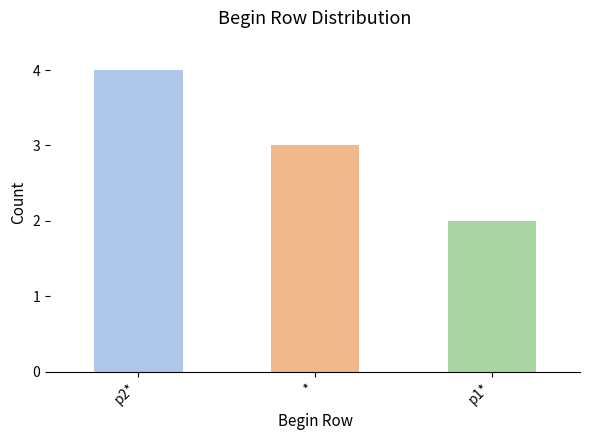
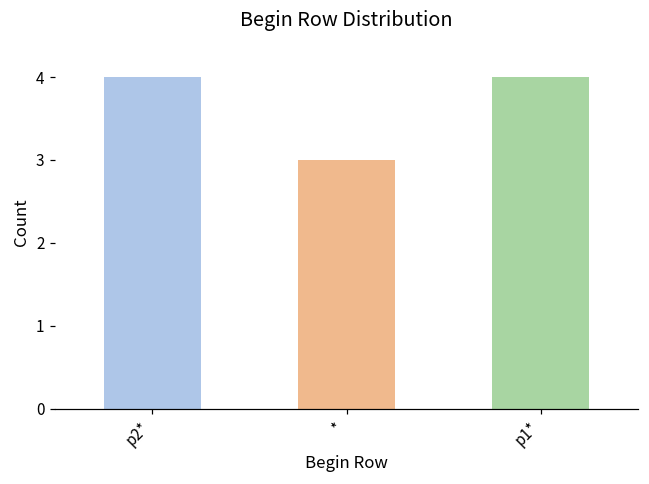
p1*: 2 -> 4
